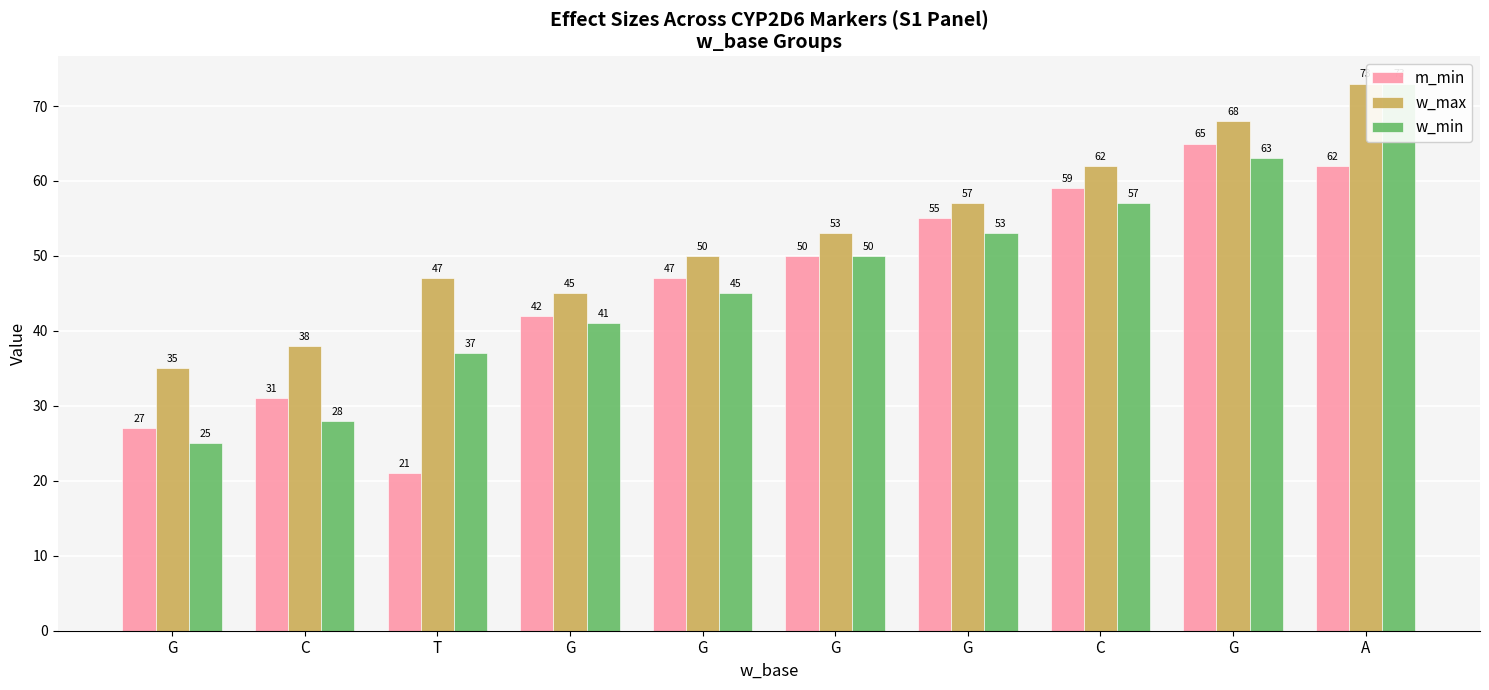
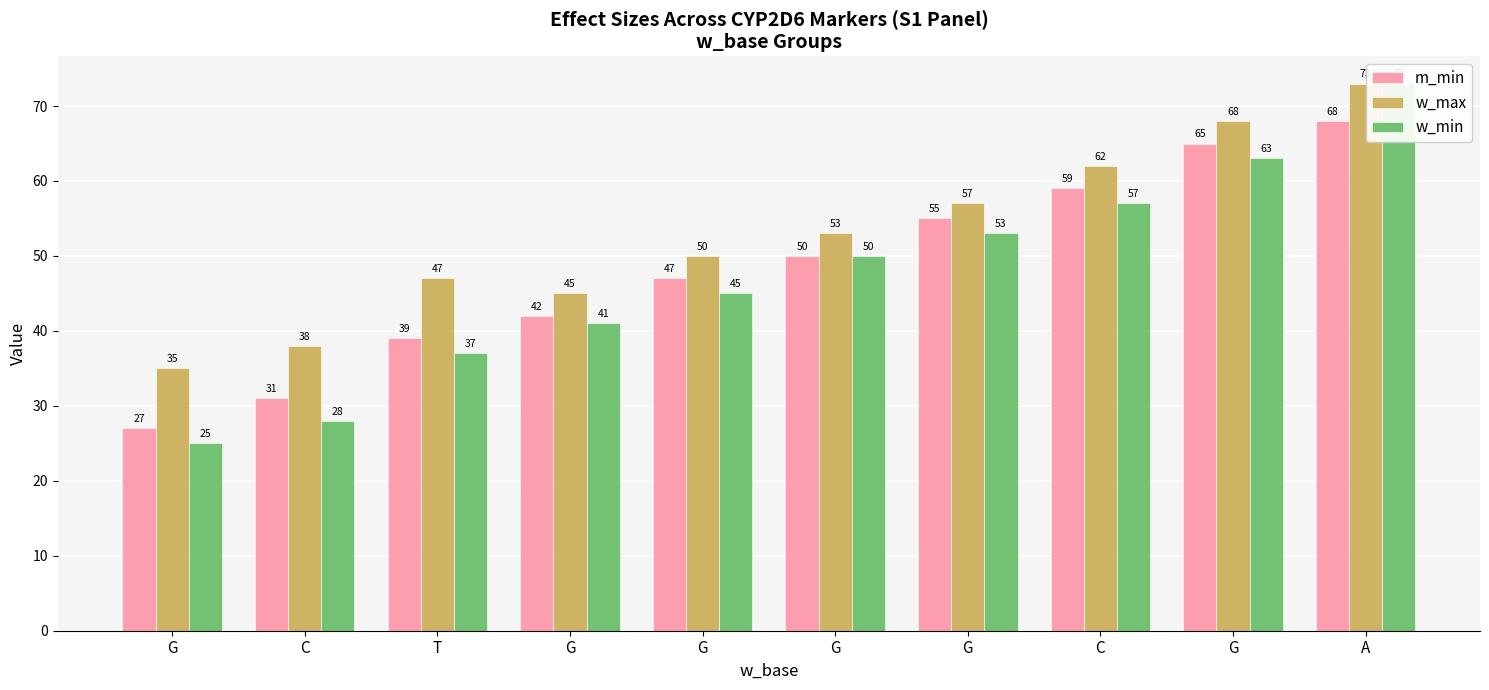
m_min, T: 21 -> 39
m_min, A: 62 -> 68
